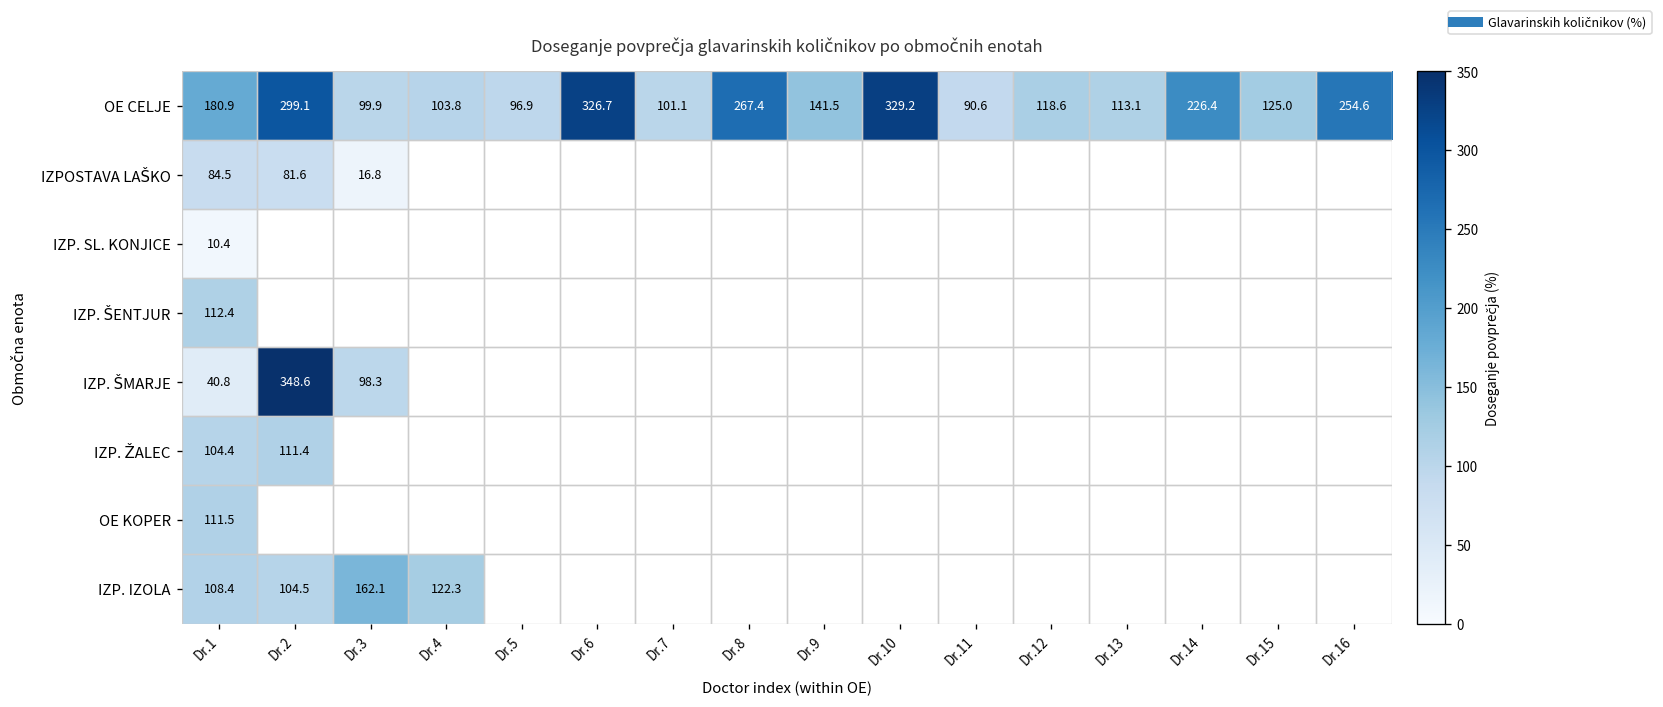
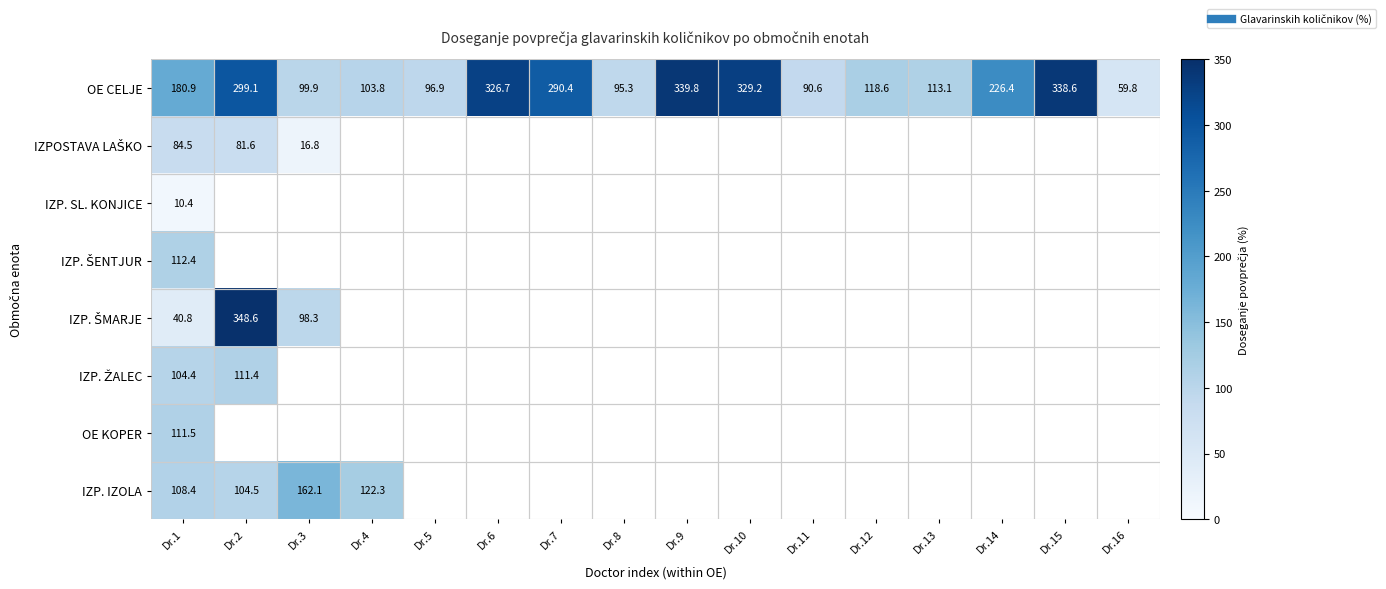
OE CELJE, Dr.7: 101.1 -> 290.4
OE CELJE, Dr.8: 267.4 -> 95.3
OE CELJE, Dr.9: 141.5 -> 339.8
OE CELJE, Dr.15: 125.0 -> 338.6
OE CELJE, Dr.16: 254.6 -> 59.8
